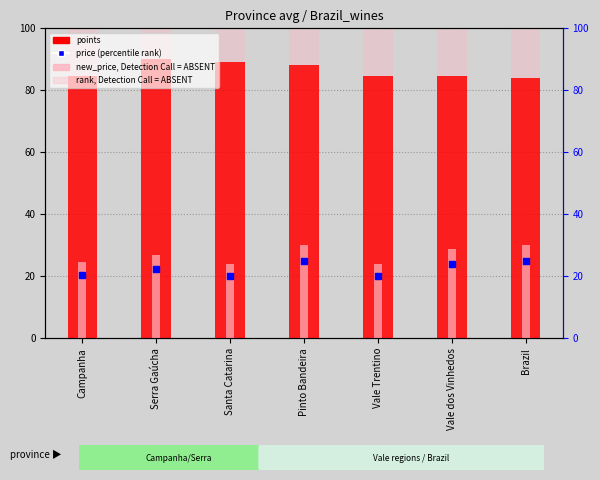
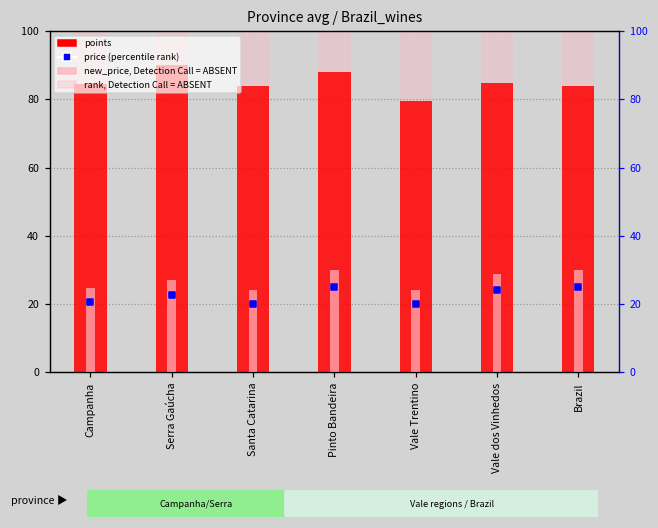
points, Santa Catarina: 89 -> 84
points, Vale Trentino: 85 -> 80
